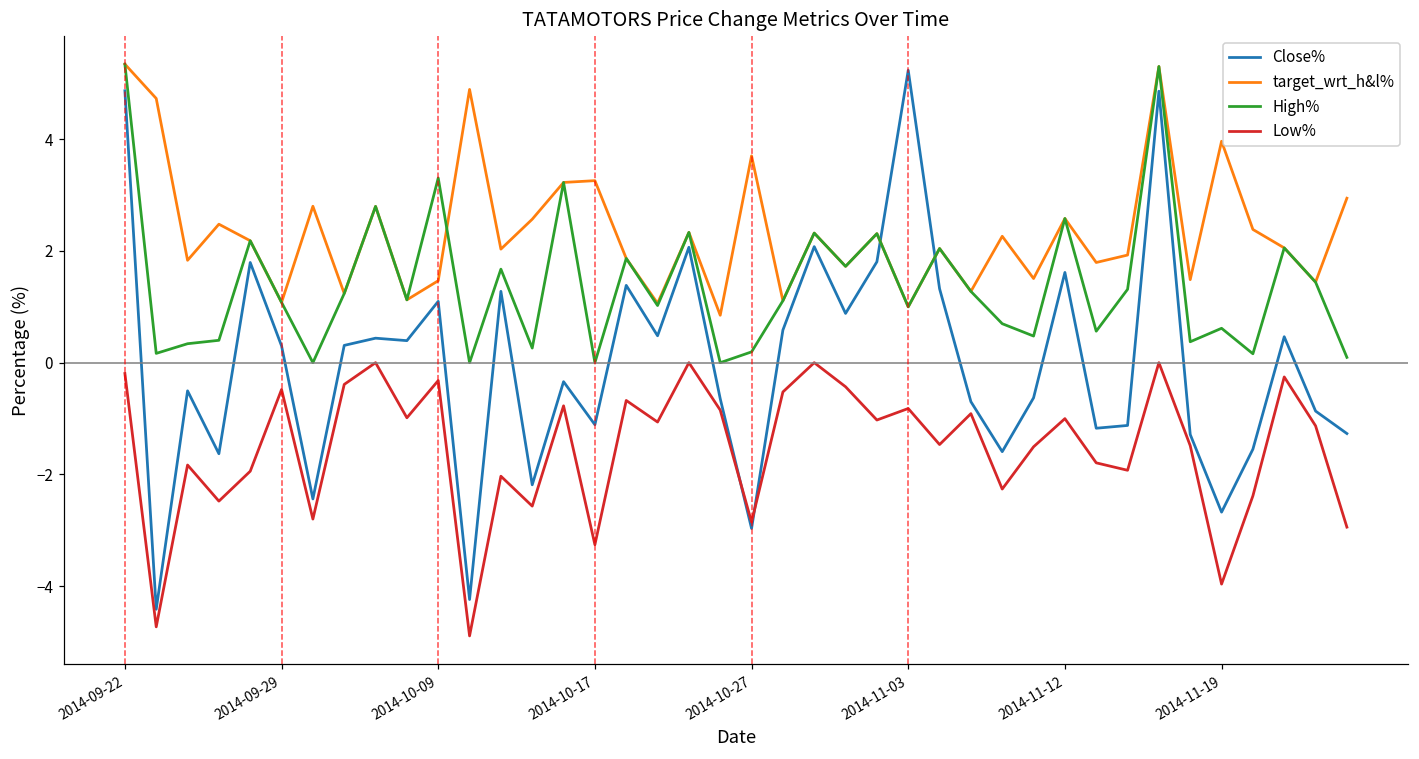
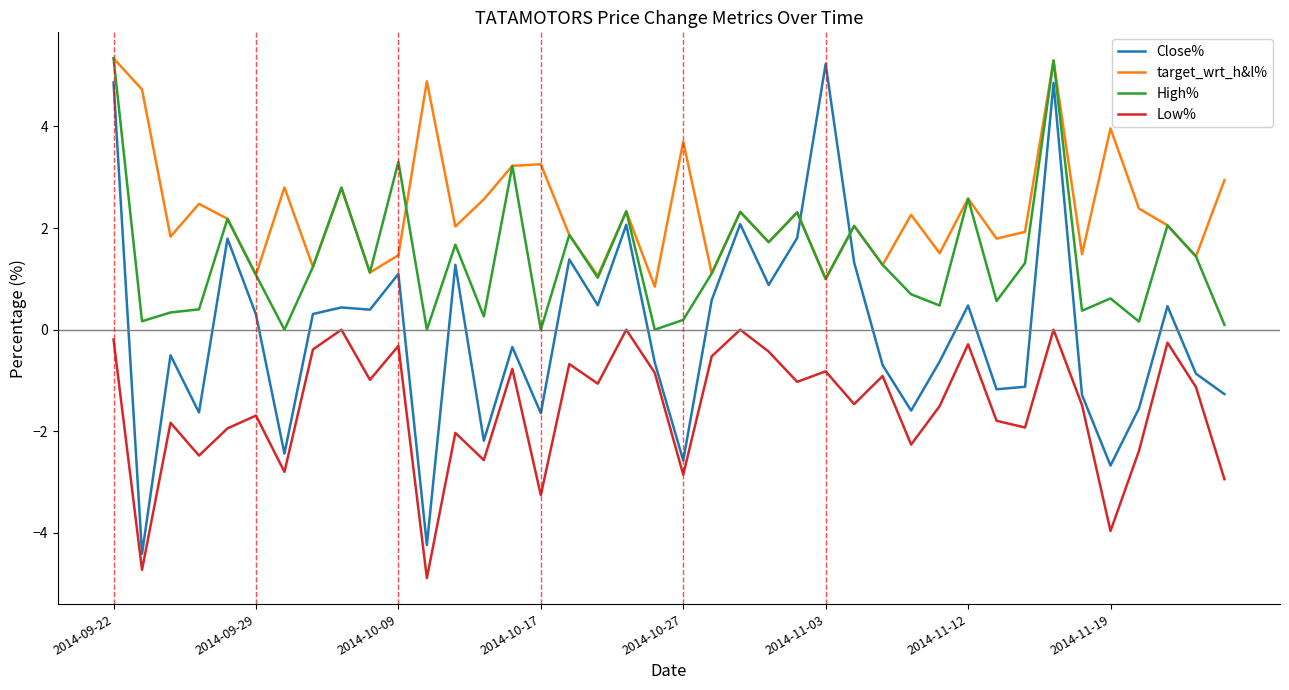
Low%, 2014-09-29: -0.5 -> -1.7
Close%, 2014-10-17: -1.1 -> -1.6
Close%, 2014-10-27: -3.0 -> -2.6
Close%, 2014-11-12: 1.6 -> 0.5
Low%, 2014-11-12: -1.0 -> -0.3
